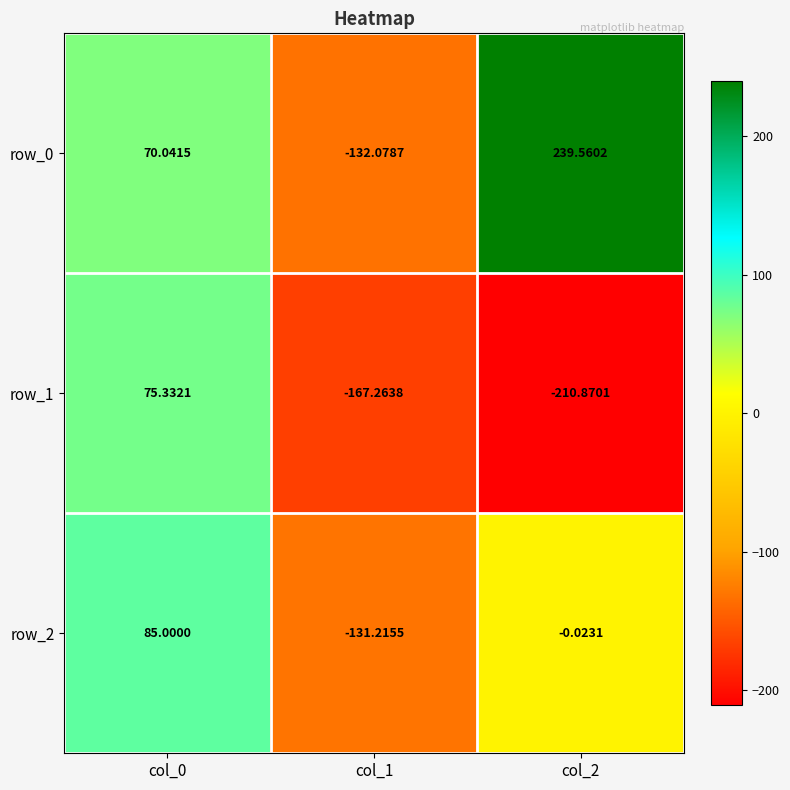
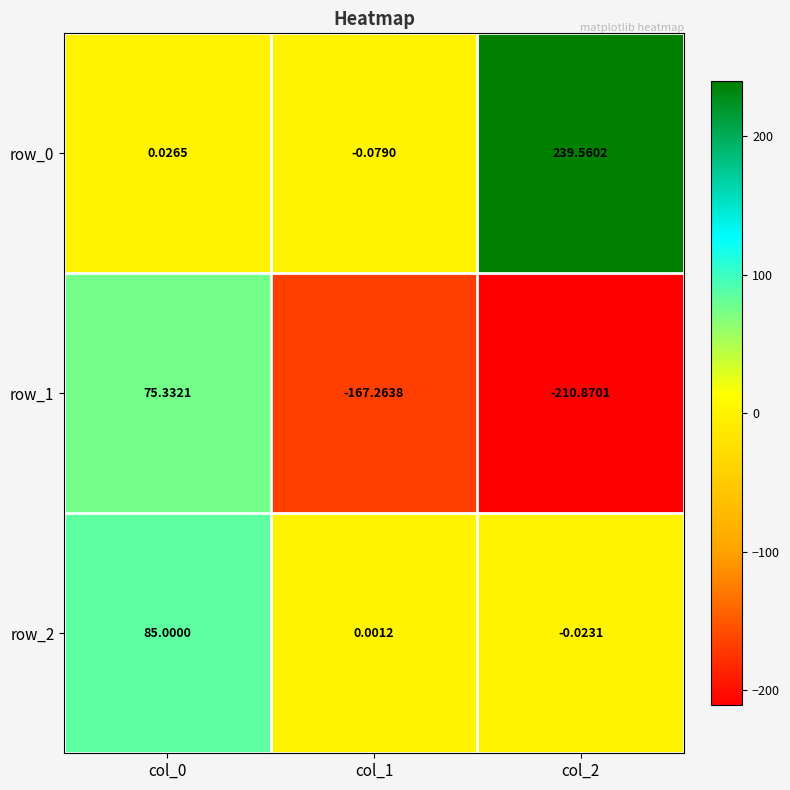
row_0, col_0: 70.0415 -> 0.0265
row_0, col_1: -132.0787 -> -0.0790
row_2, col_1: -131.2155 -> 0.0012
